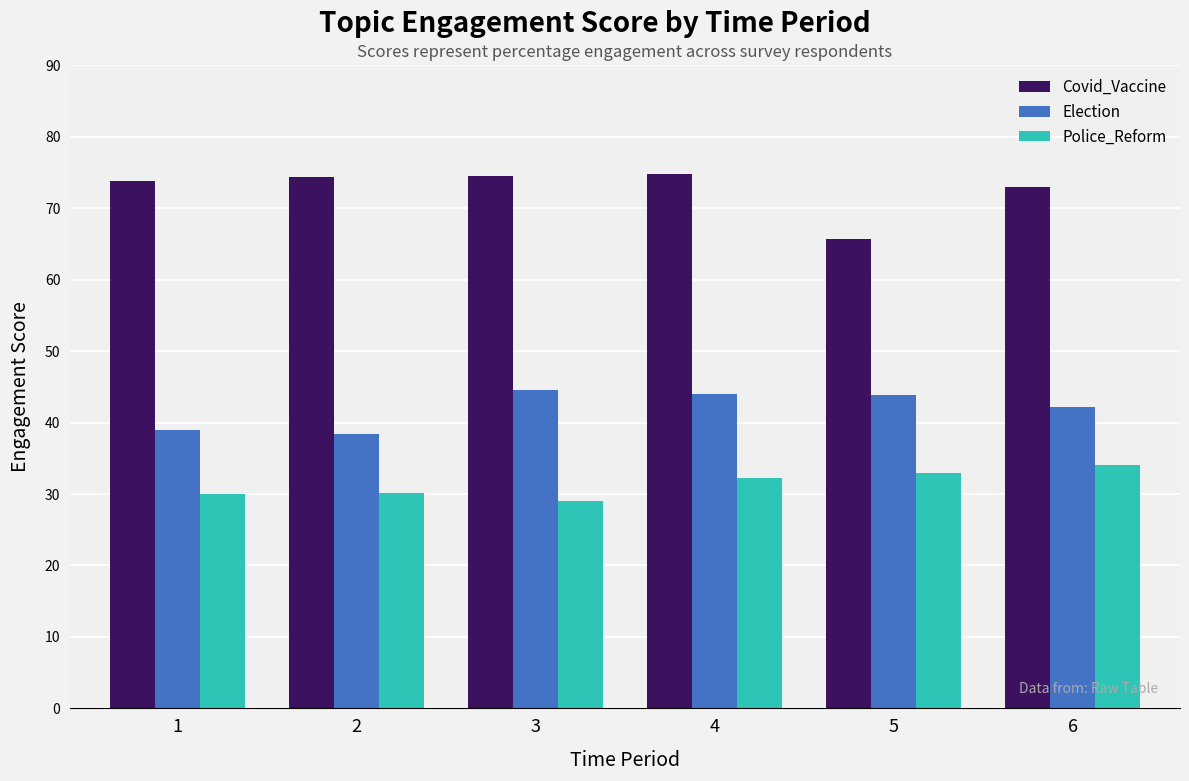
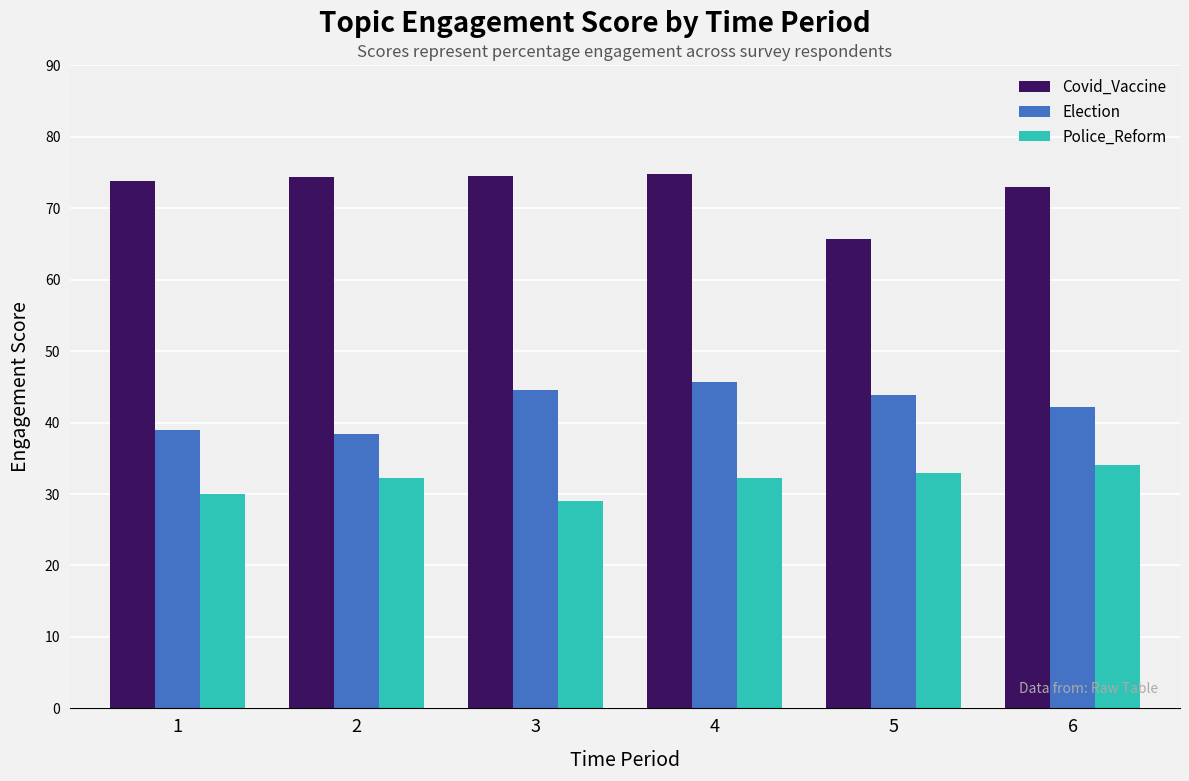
Police_Reform, 2: 30 -> 32
Election, 4: 44 -> 46
